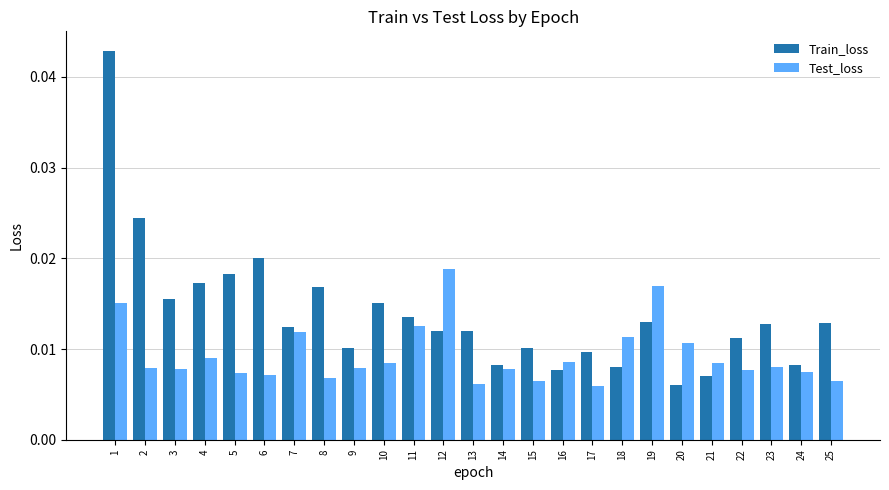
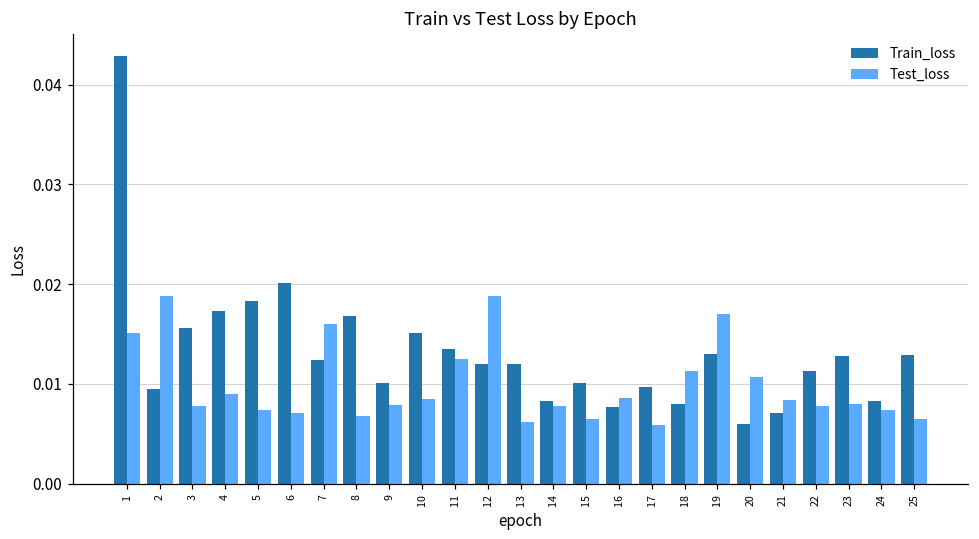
Train_loss, 2: 0.024 -> 0.010
Test_loss, 2: 0.008 -> 0.019
Test_loss, 7: 0.012 -> 0.016
